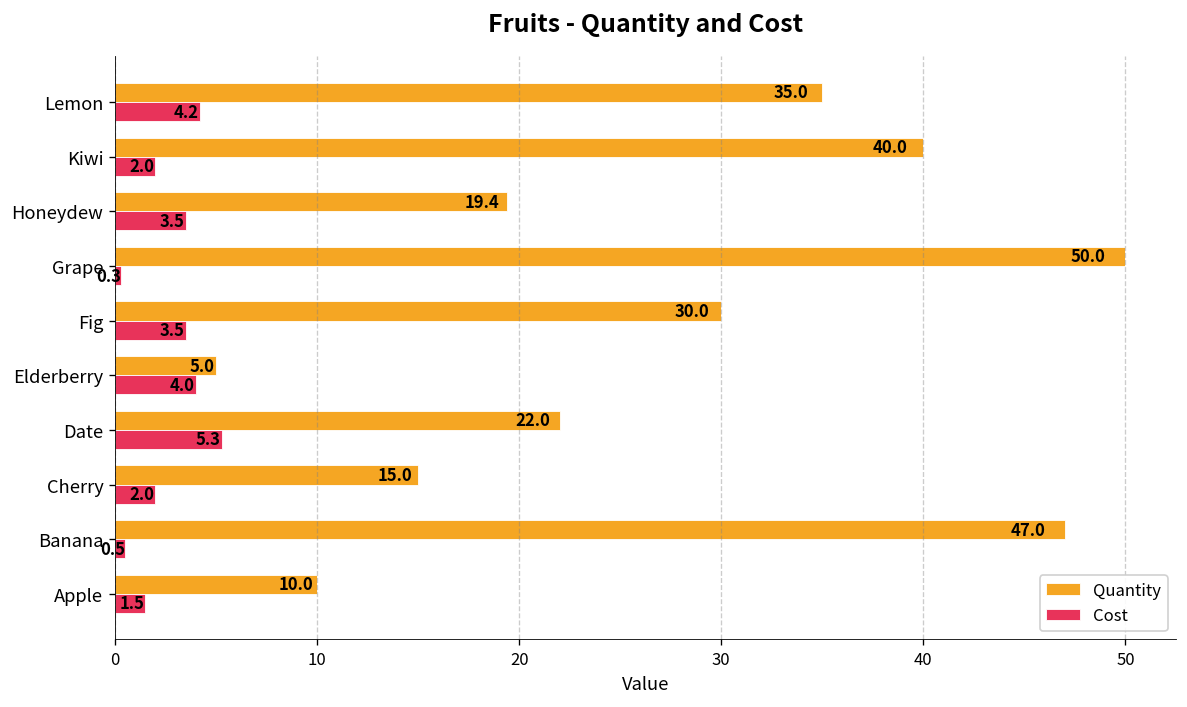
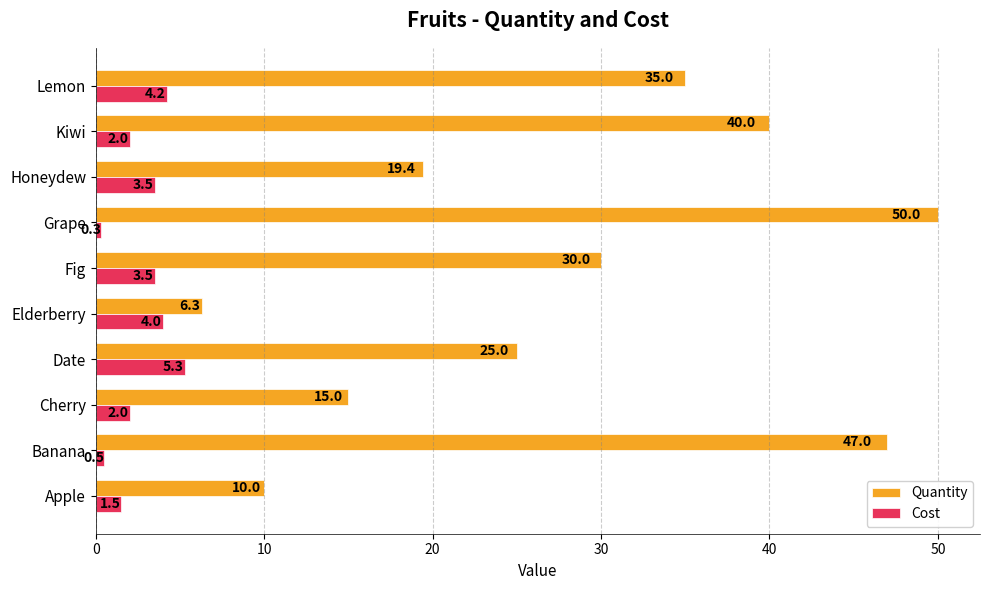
Quantity, Elderberry: 5.0 -> 6.3
Quantity, Date: 22.0 -> 25.0
